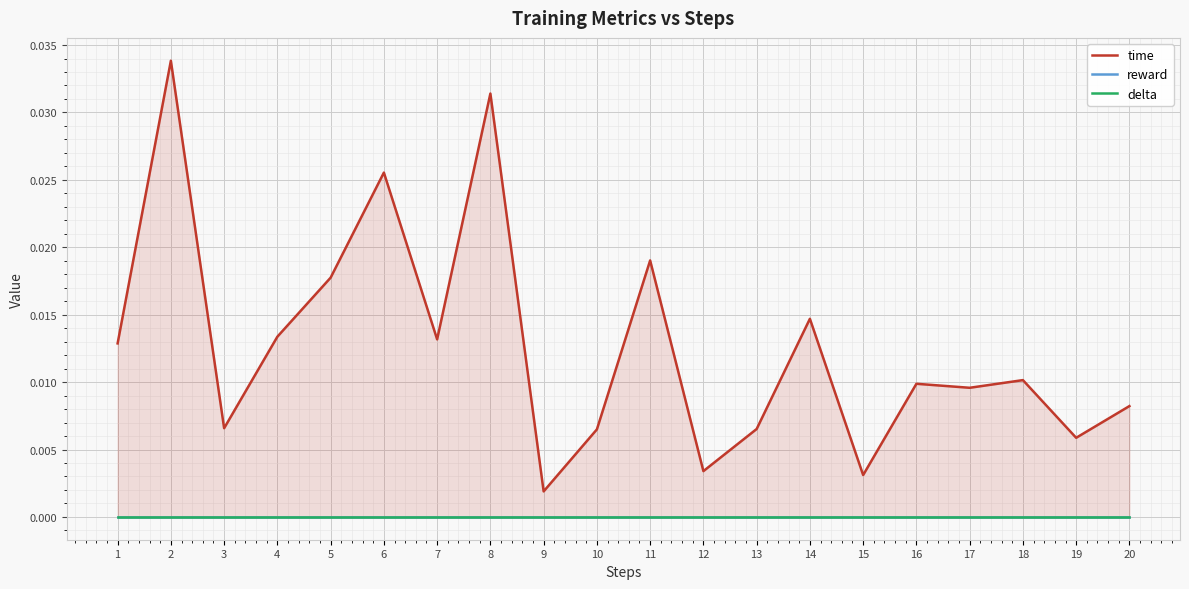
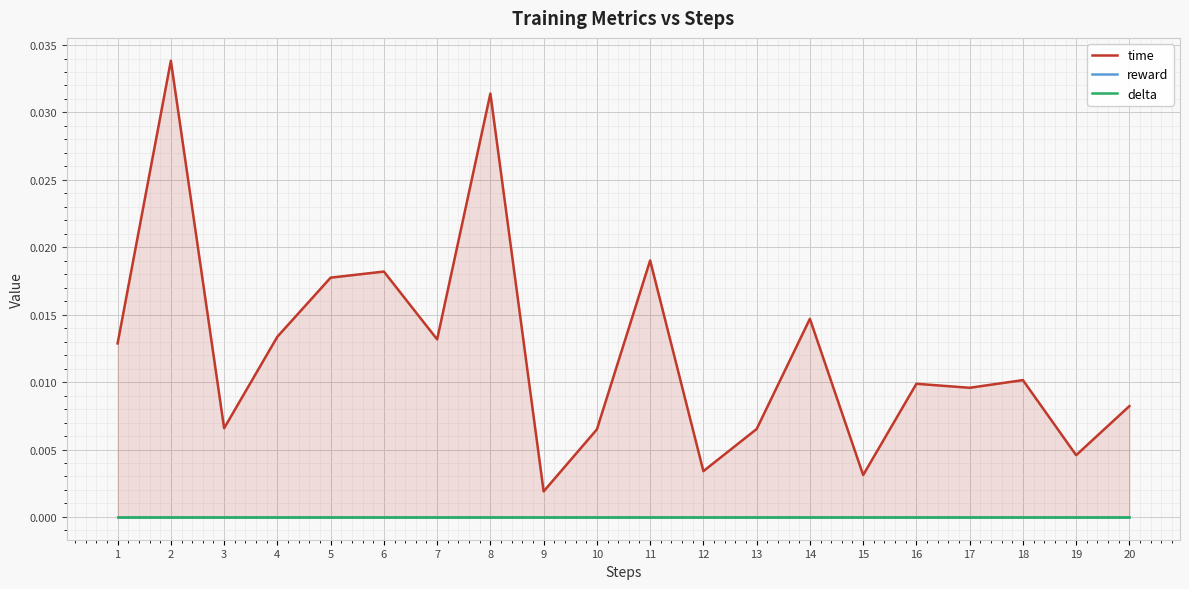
time, 6: 0.0255 -> 0.0182
time, 19: 0.0059 -> 0.0046
